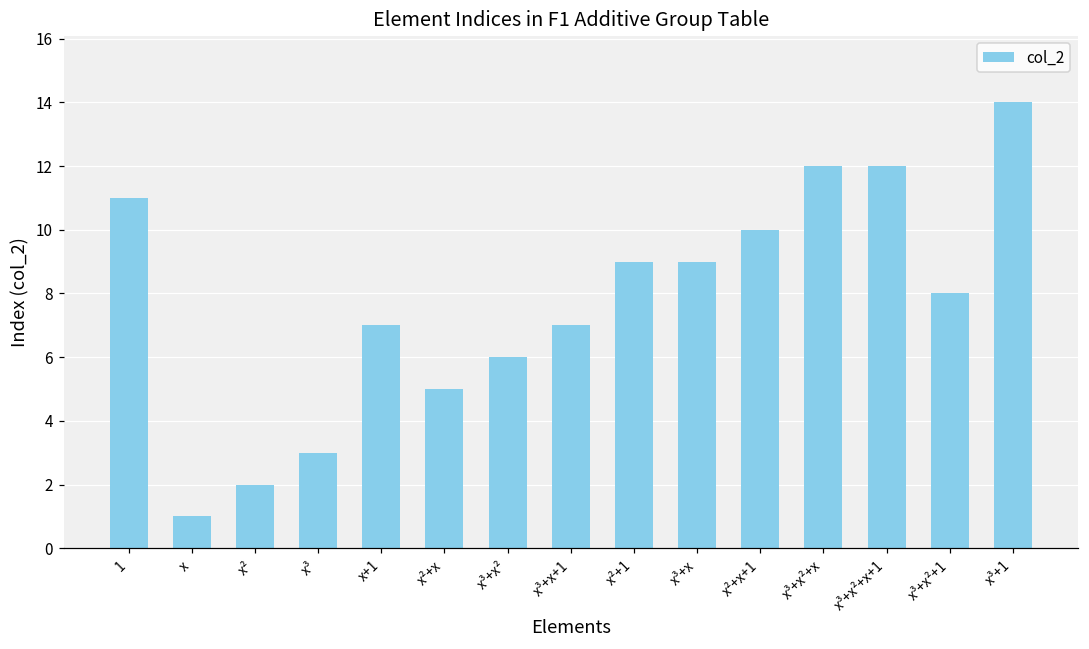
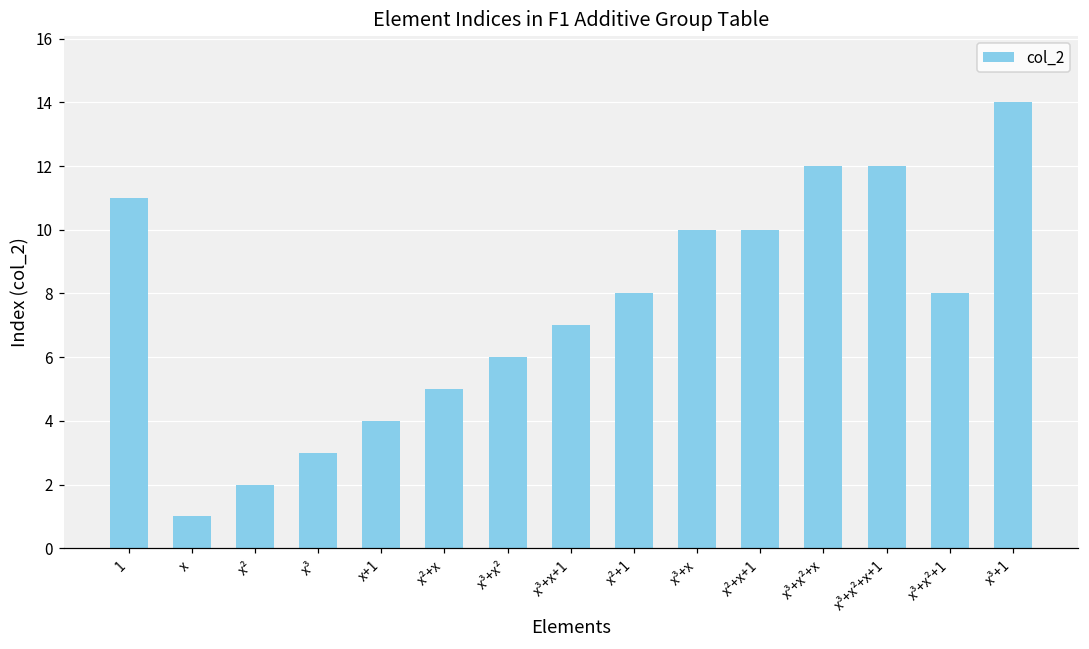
x+1: 7 -> 4
x²+1: 9 -> 8
x³+x: 9 -> 10
